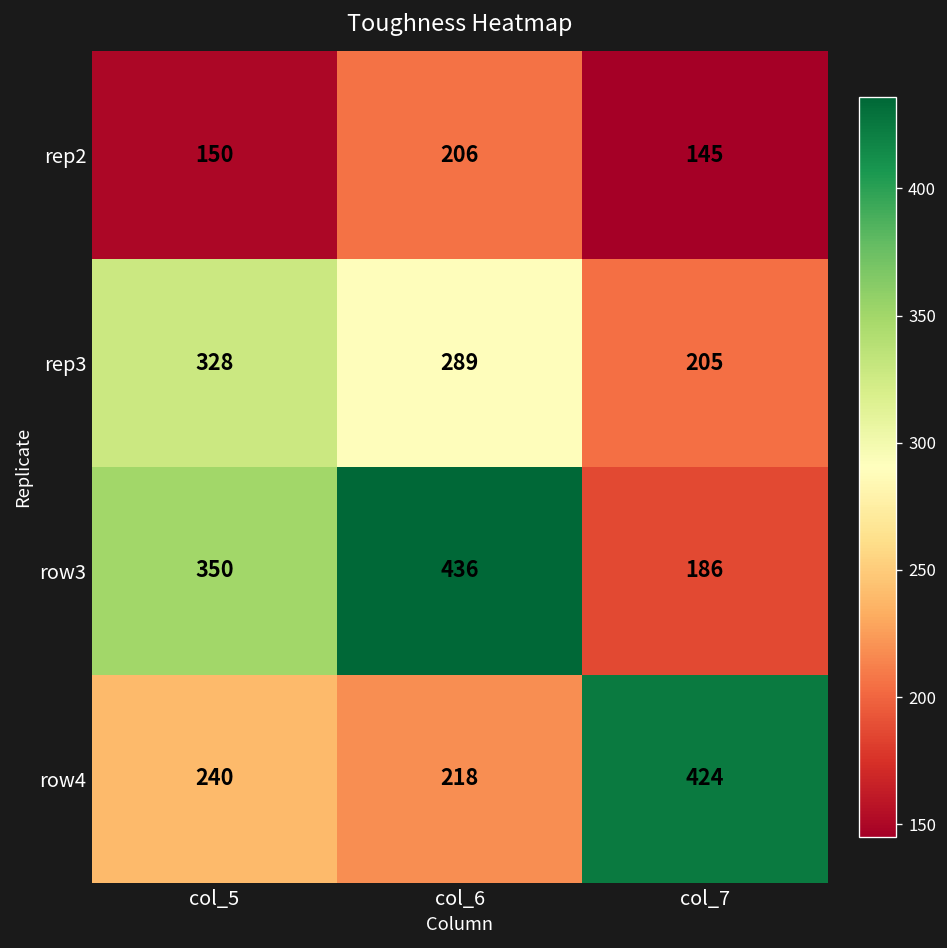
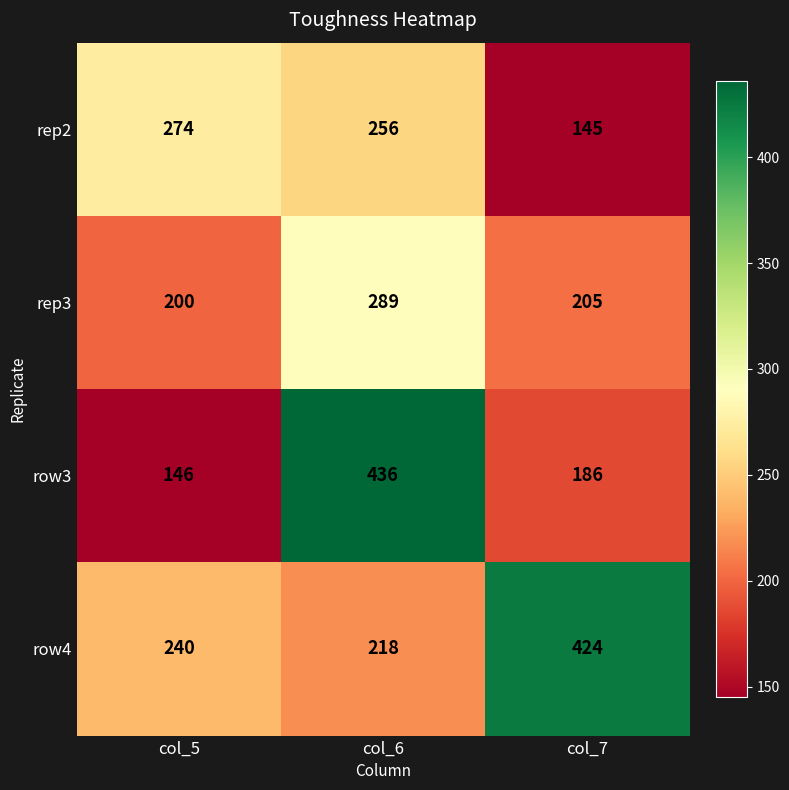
rep2, col_5: 150 -> 274
rep2, col_6: 206 -> 256
rep3, col_5: 328 -> 200
row3, col_5: 350 -> 146
